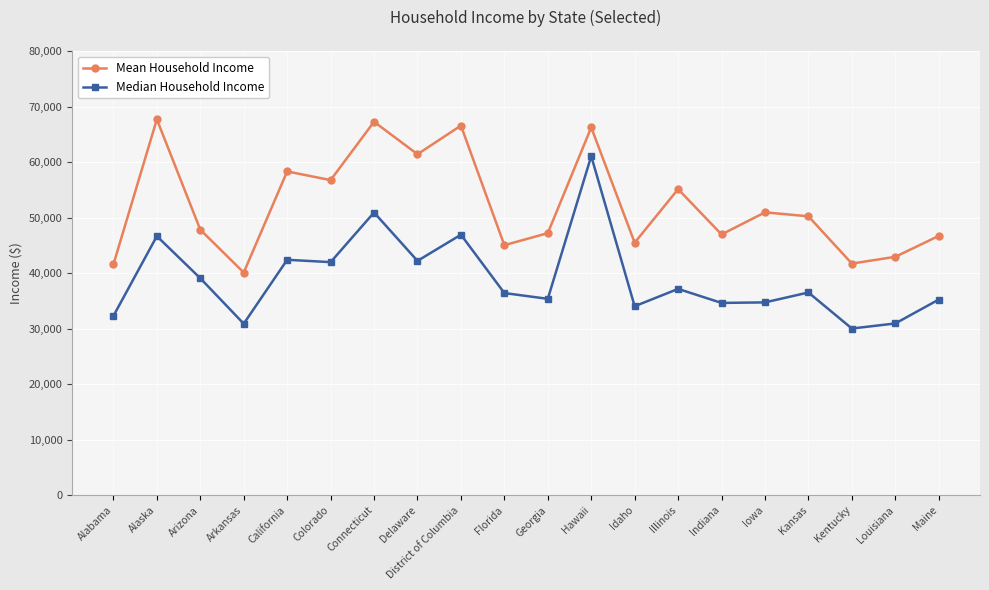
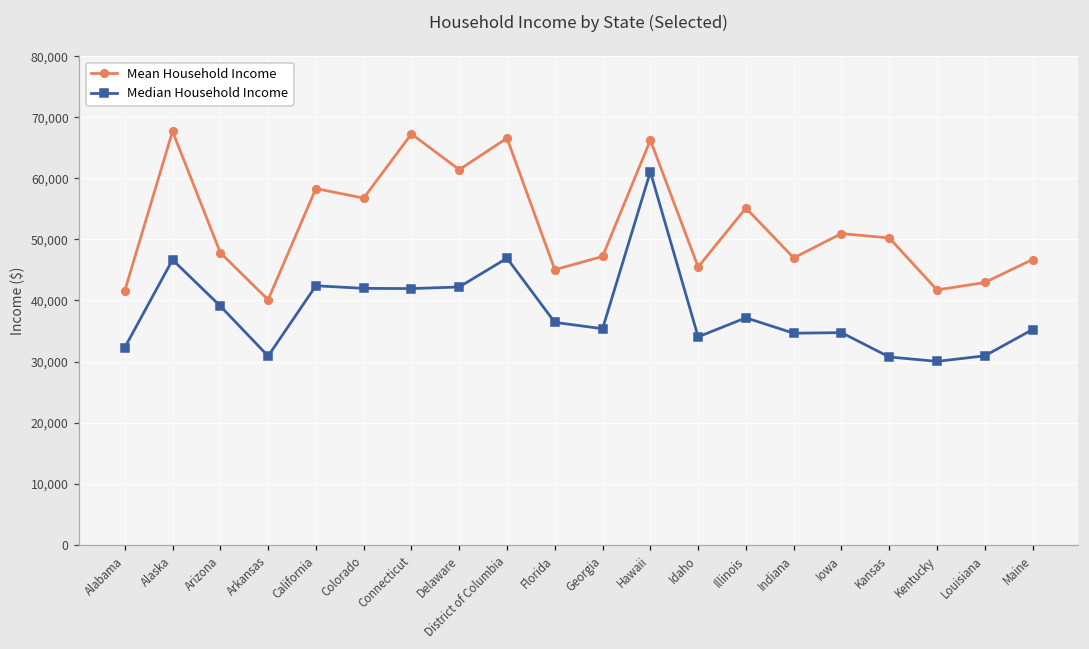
Median Household Income, Connecticut: 51,000 -> 42,000
Median Household Income, Kansas: 37,000 -> 31,000
